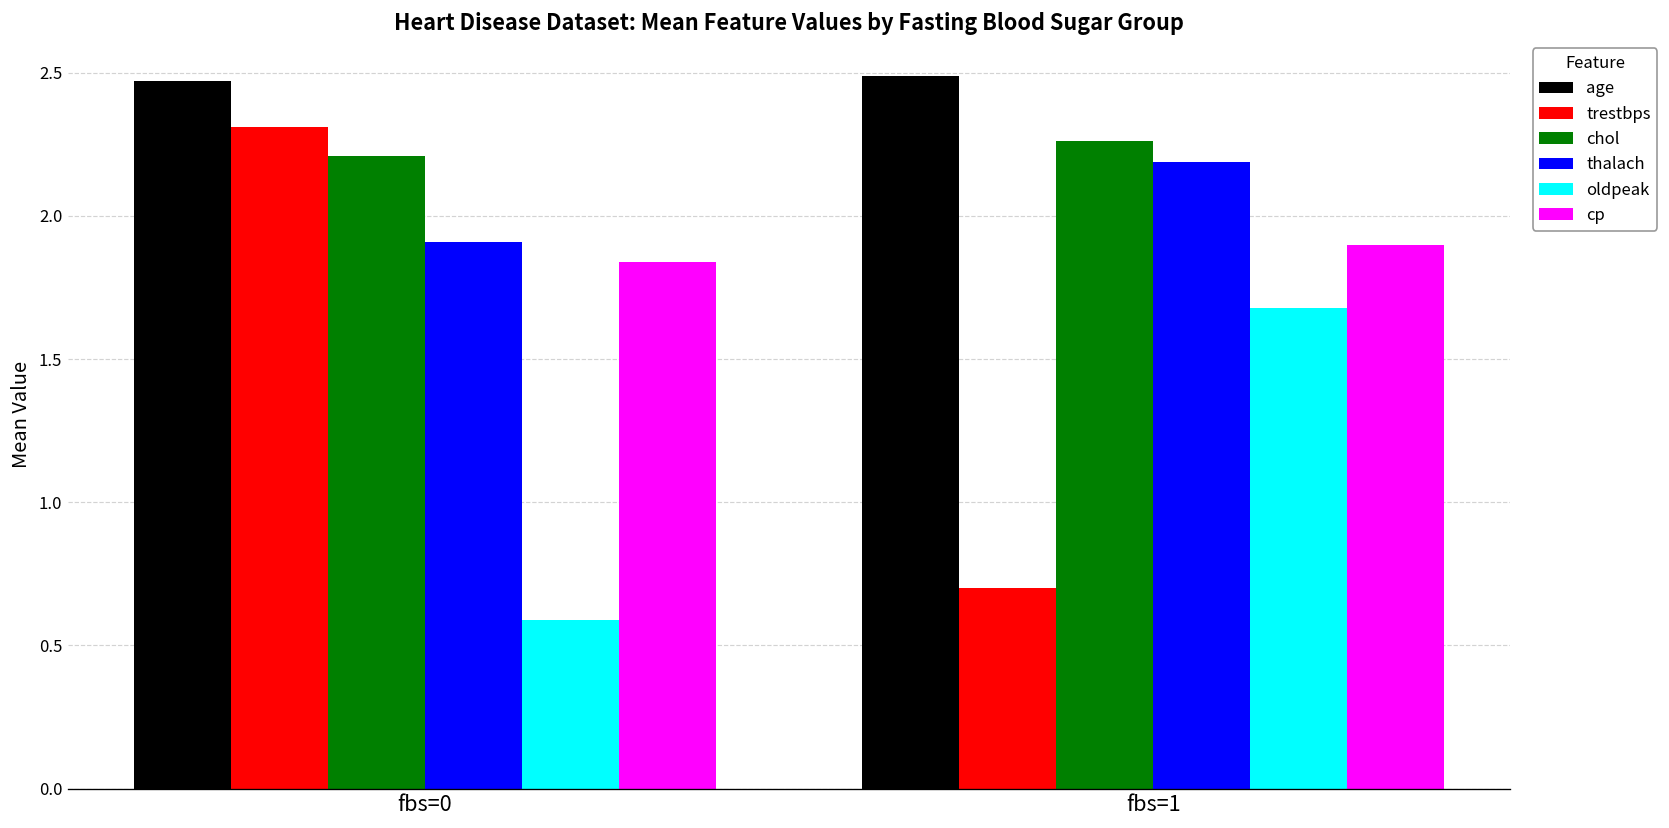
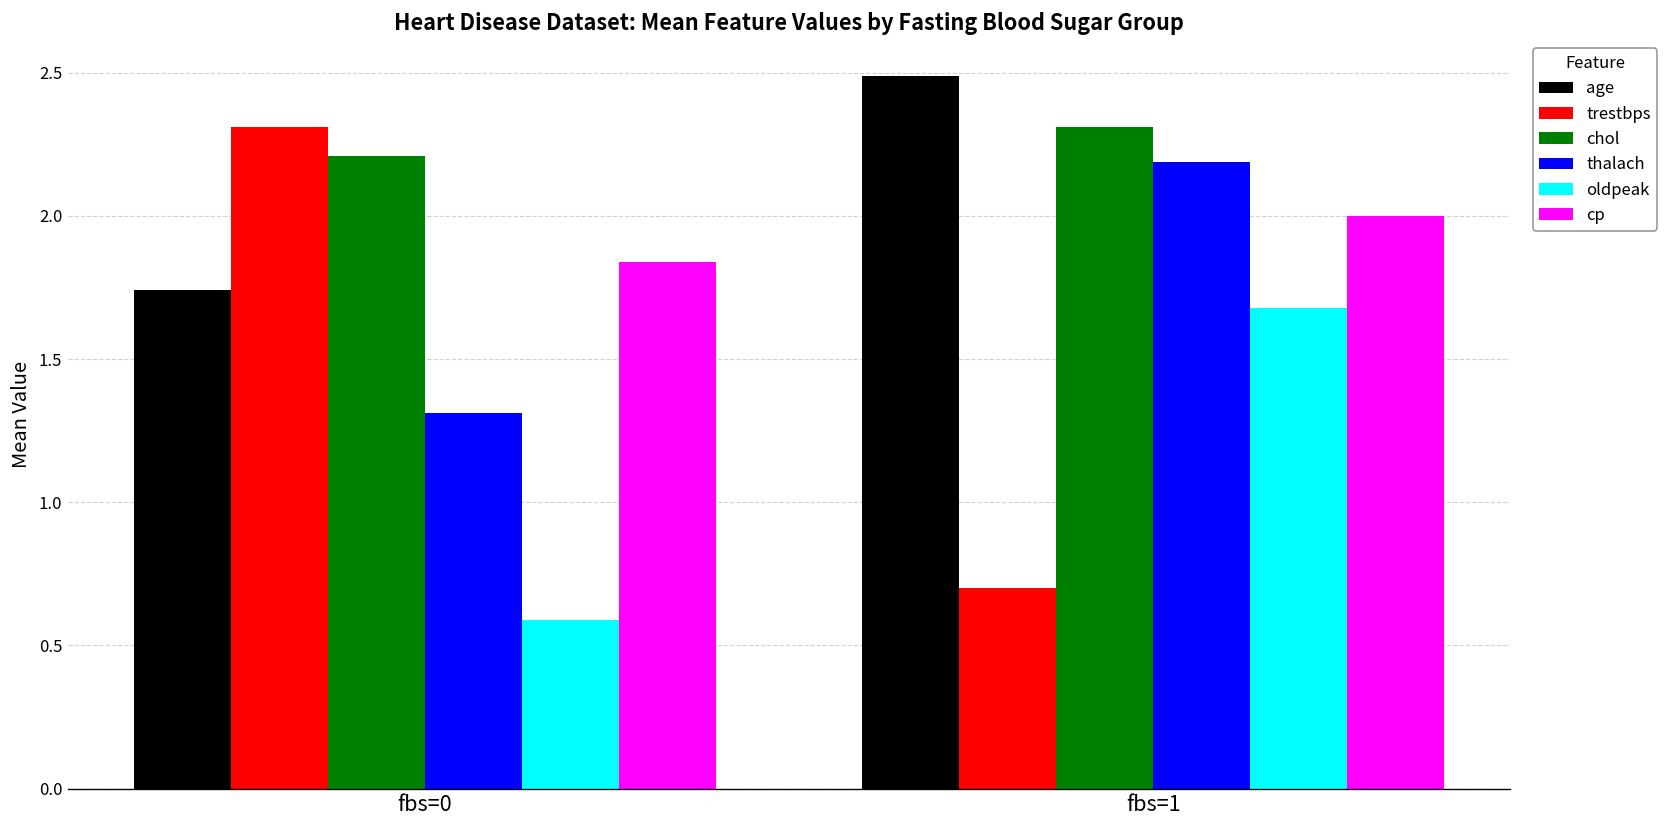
age, fbs=0: 2.47 -> 1.74
thalach, fbs=0: 1.91 -> 1.31
chol, fbs=1: 2.26 -> 2.31
cp, fbs=1: 1.9 -> 2.0
